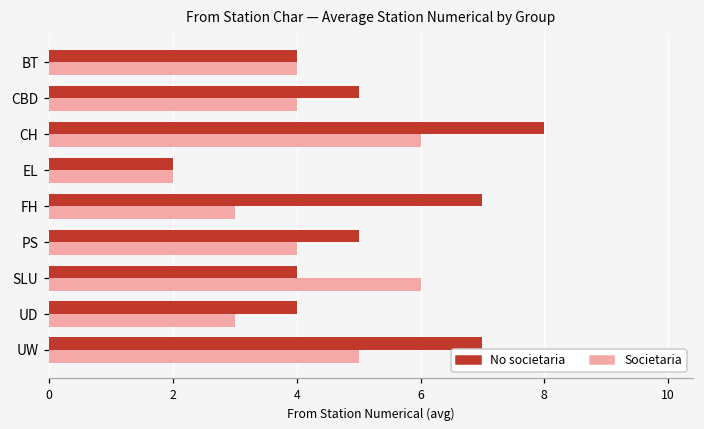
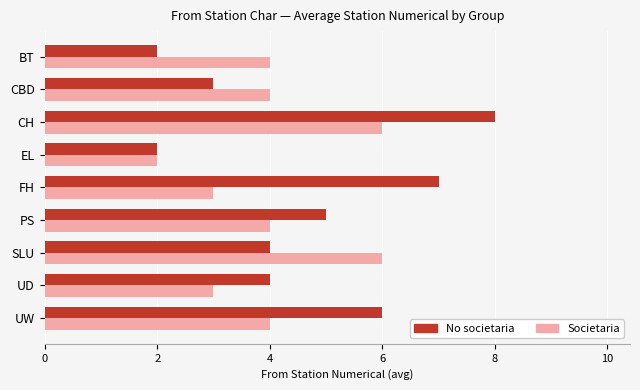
No societaria, BT: 4 -> 2
No societaria, CBD: 5 -> 3
No societaria, UW: 7 -> 6
Societaria, UW: 5 -> 4
